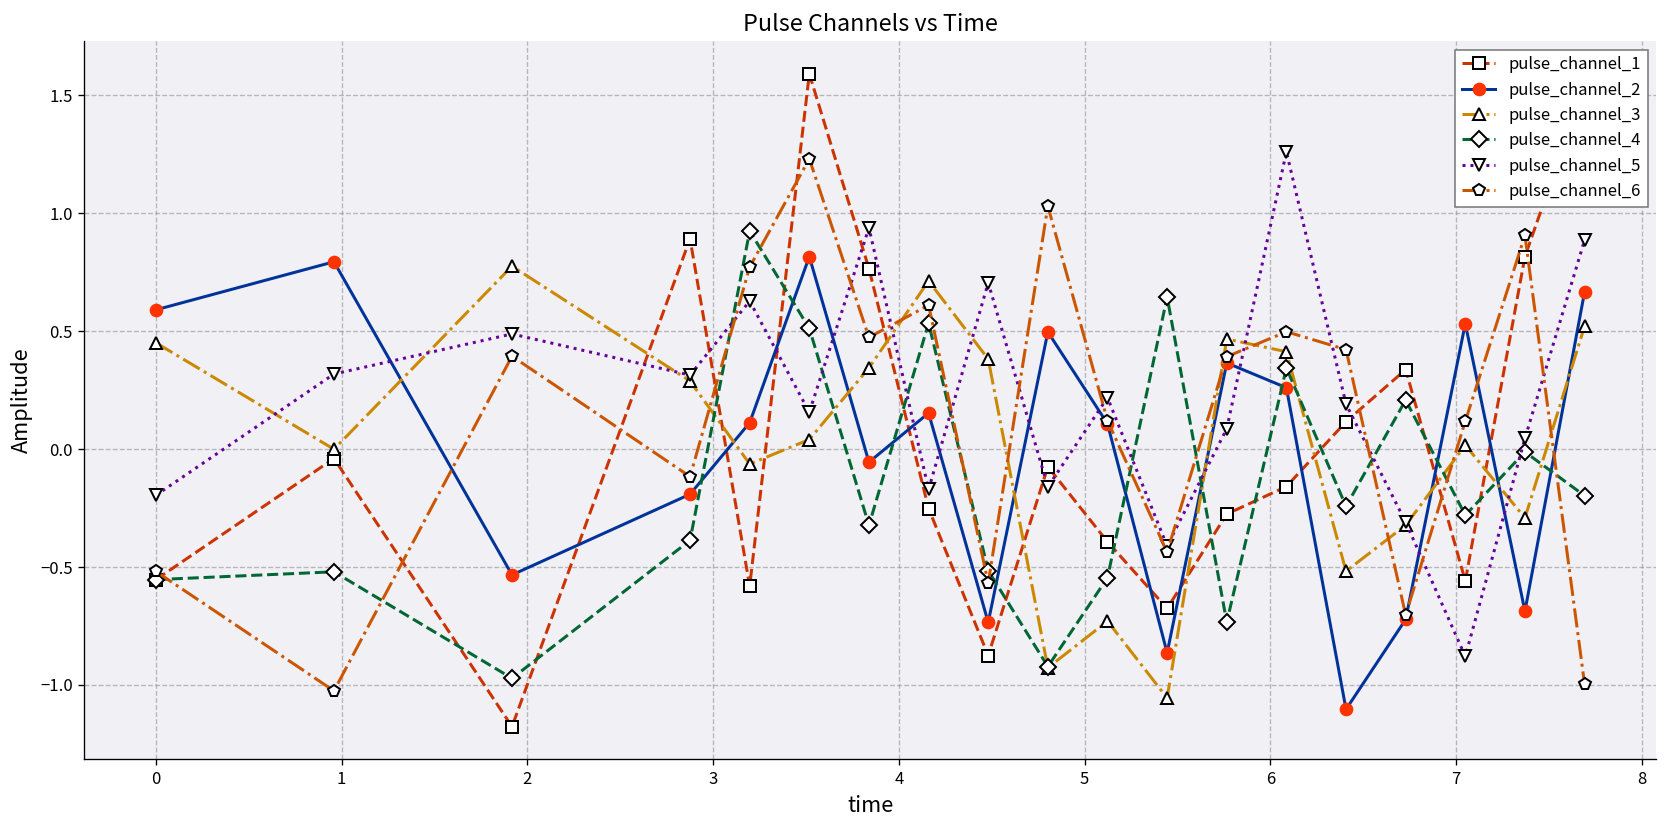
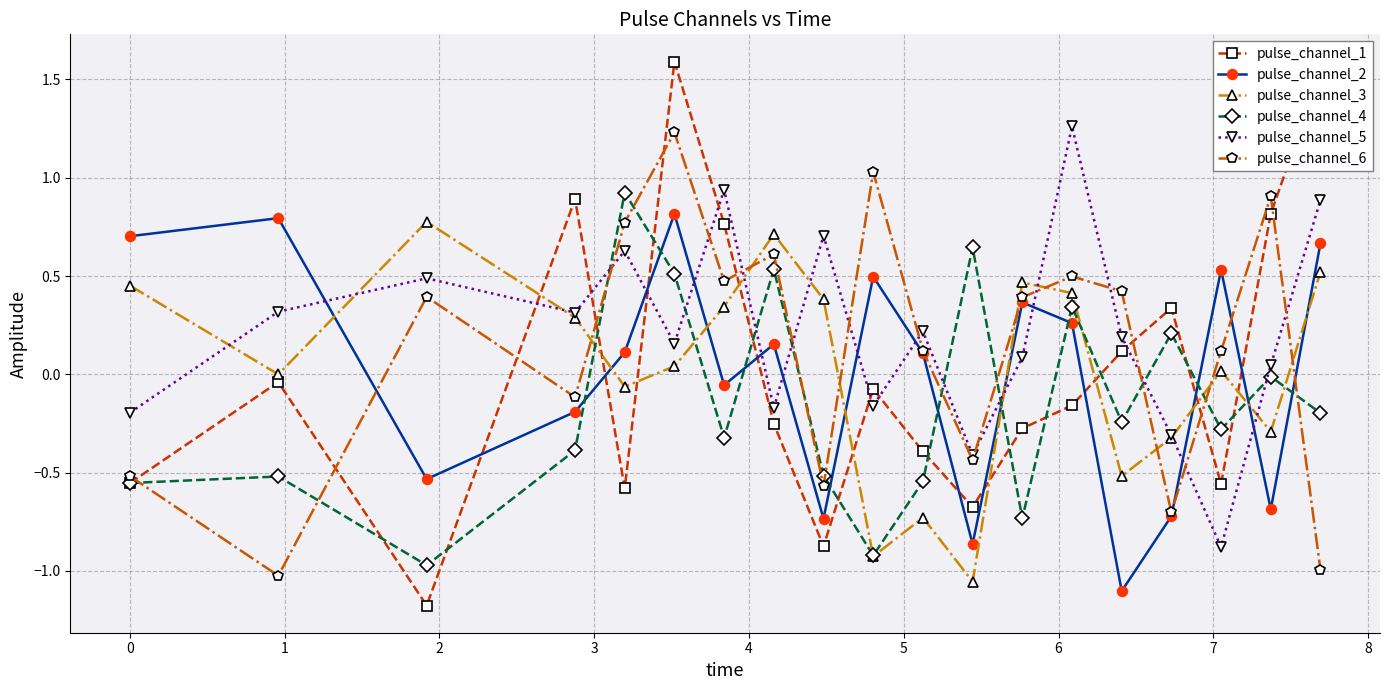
pulse_channel_2, 0: 0.59 -> 0.70
